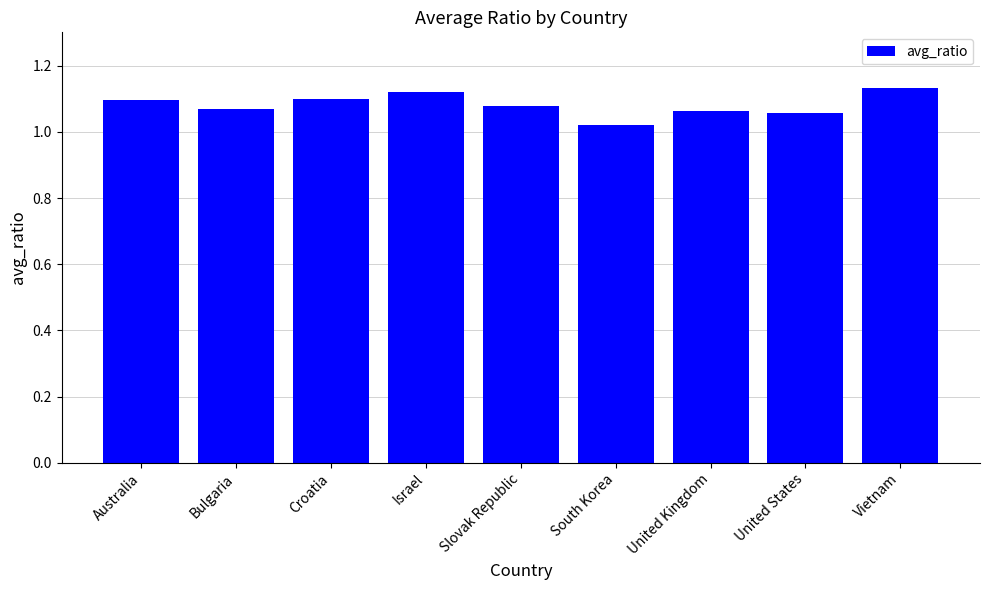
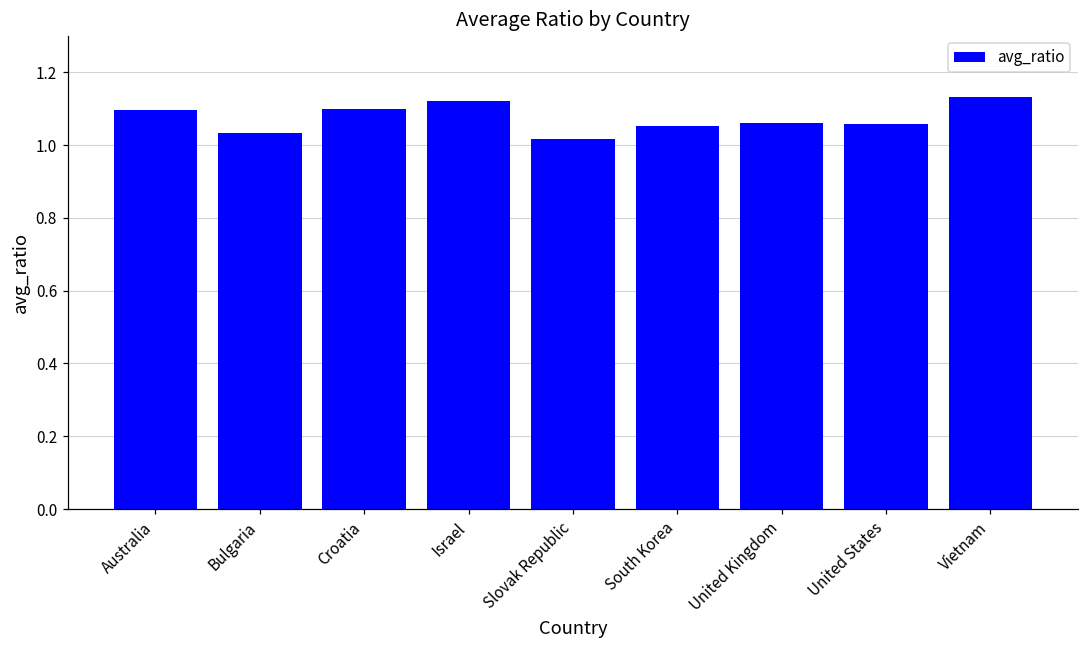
Bulgaria: 1.07 -> 1.03
Slovak Republic: 1.08 -> 1.02
South Korea: 1.02 -> 1.05
